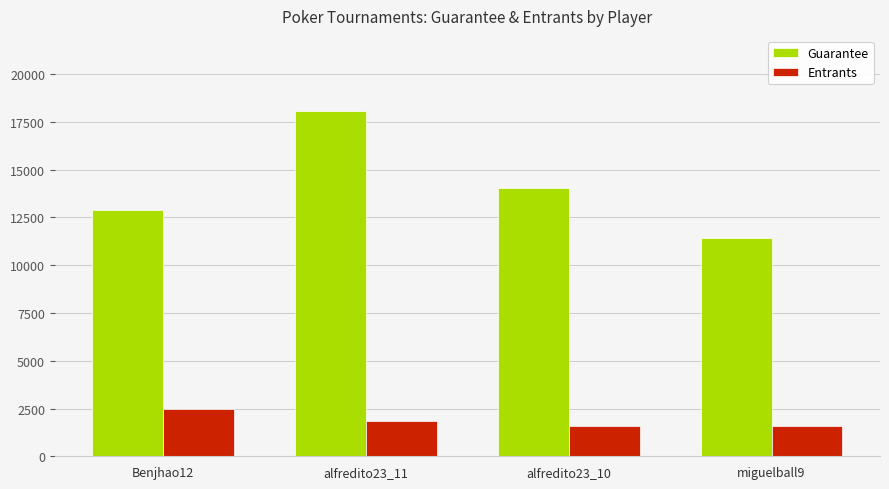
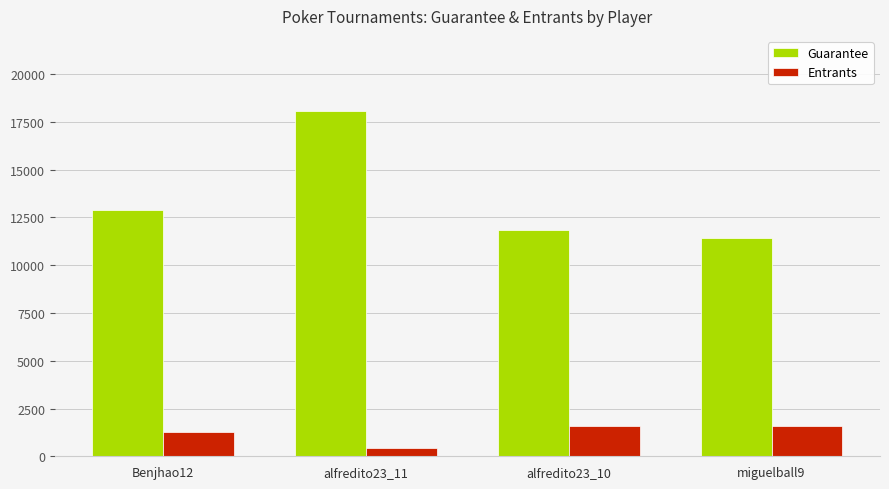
Entrants, Benjhao12: 2500 -> 1300
Entrants, alfredito23_11: 1800 -> 400
Guarantee, alfredito23_10: 14000 -> 11800
